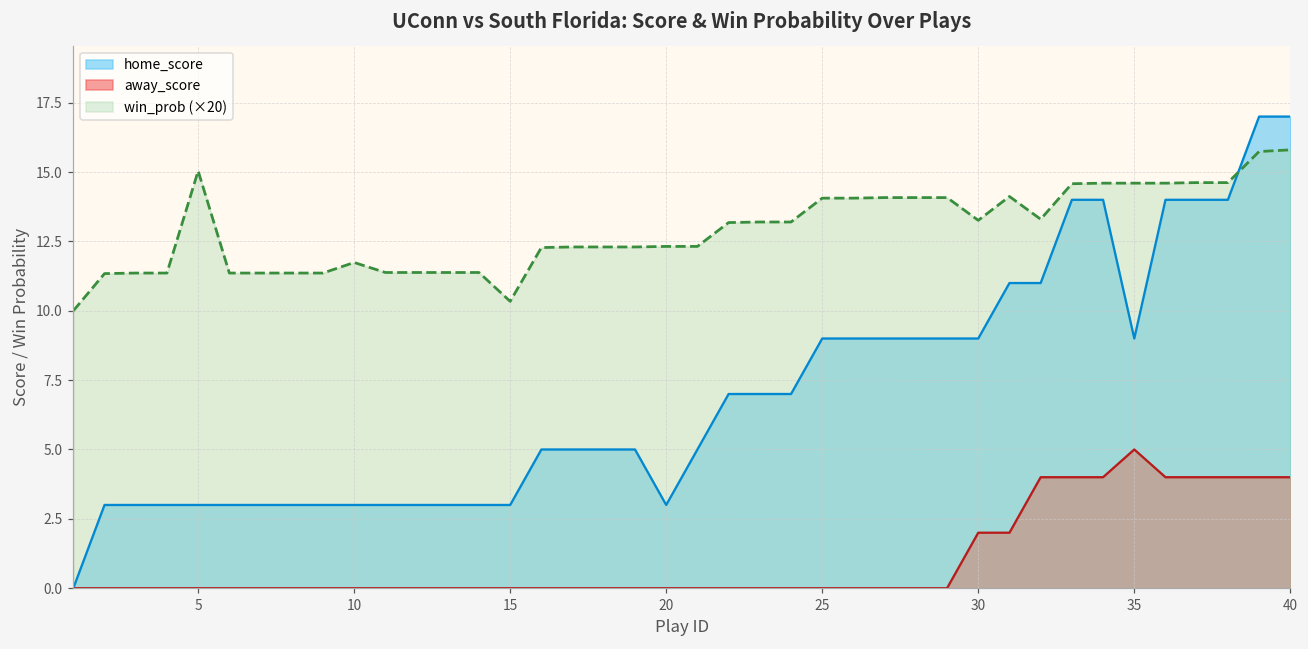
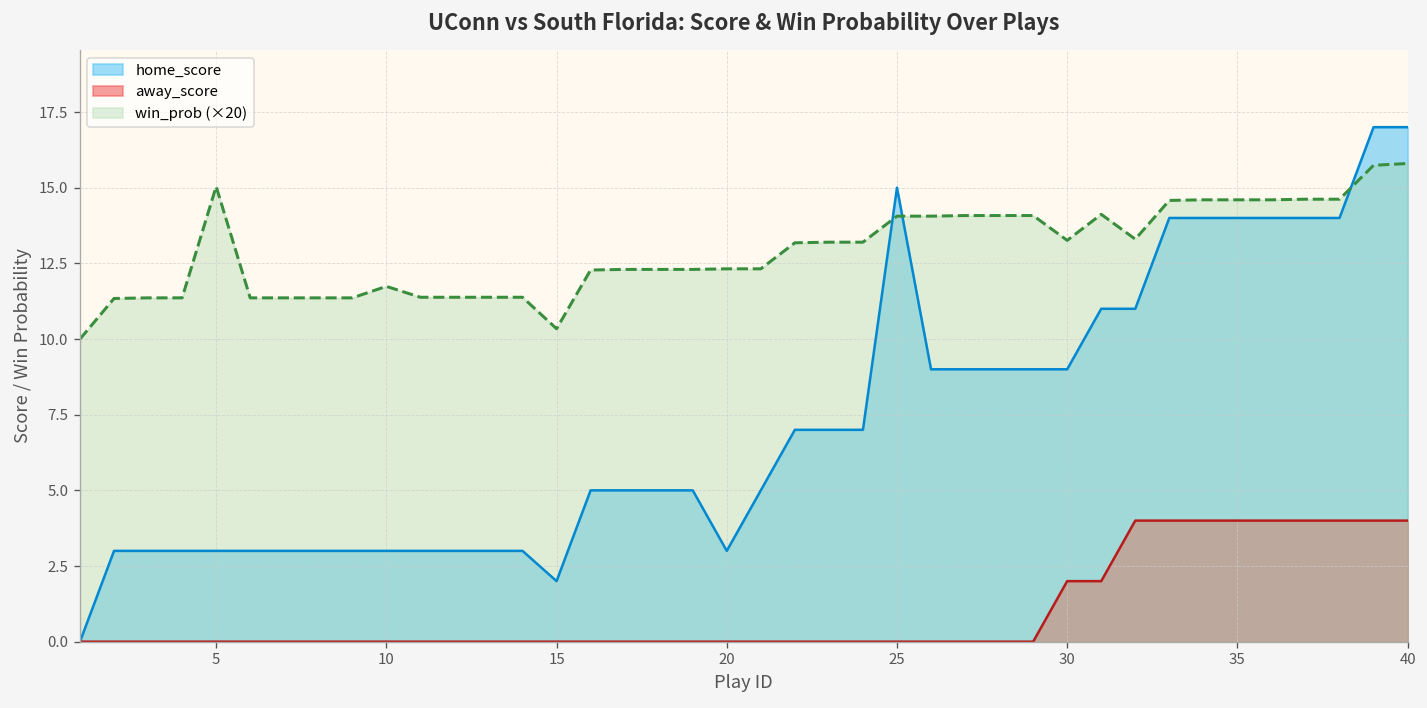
home_score, 15: 3 -> 2
home_score, 25: 9 -> 15
home_score, 35: 9 -> 14
away_score, 35: 5 -> 4
